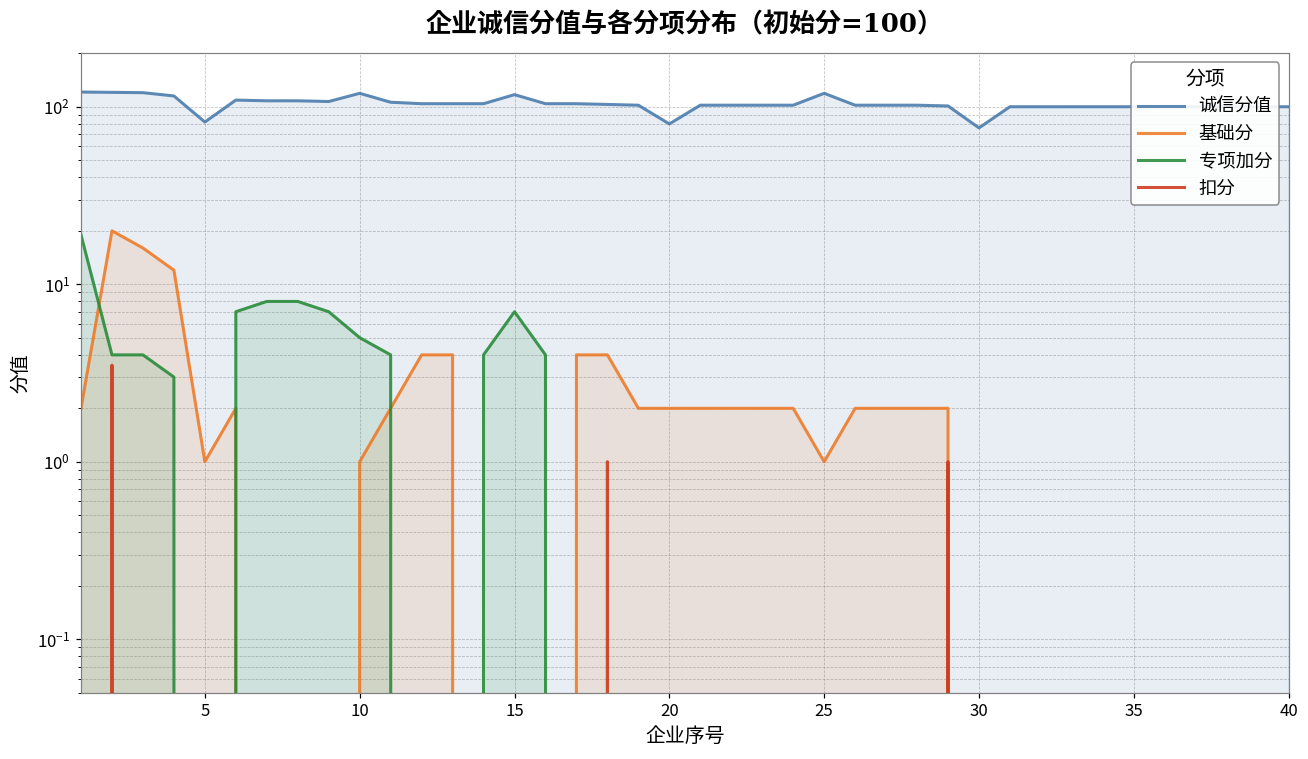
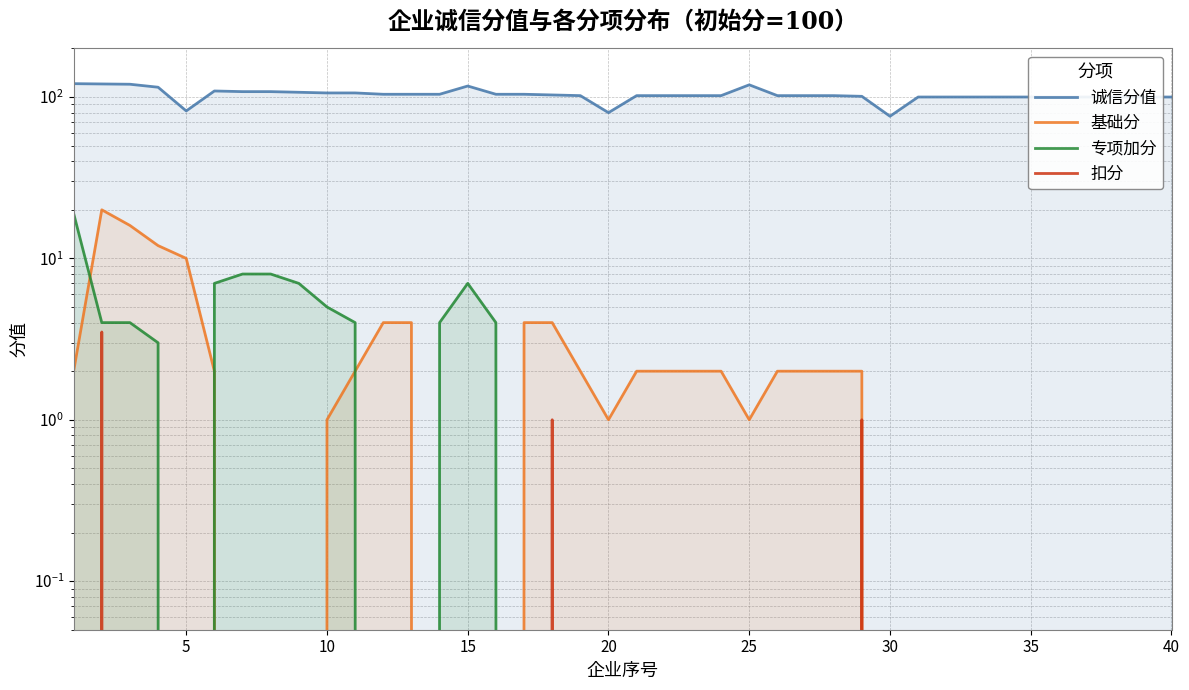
基础分, 5: 1 -> 10
诚信分值, 10: 120 -> 110
基础分, 20: 2 -> 1
